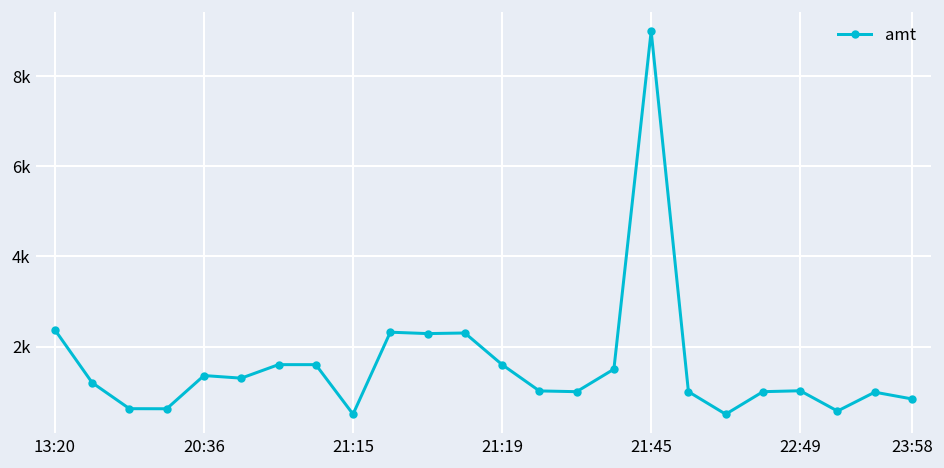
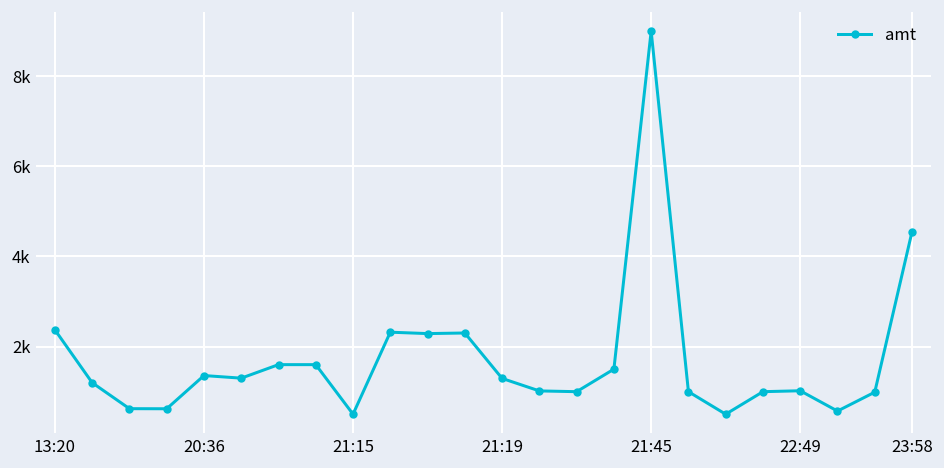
21:19: 1600 -> 1300
23:58: 800 -> 4500
